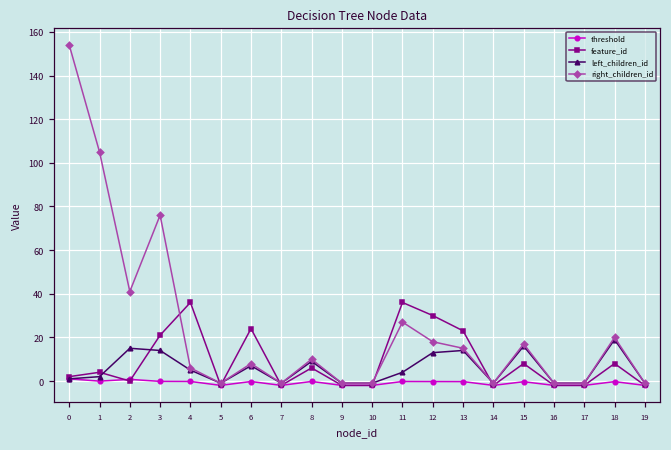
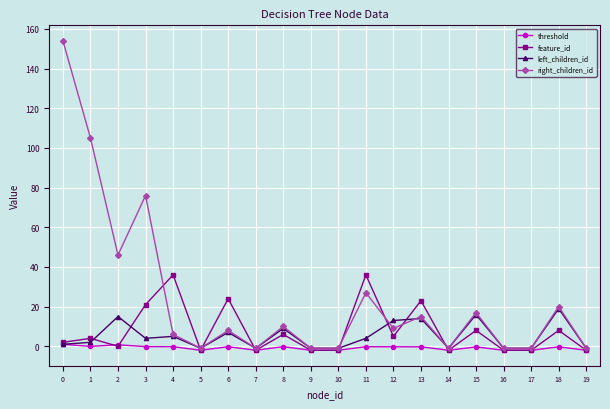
right_children_id, 2: 41 -> 46
left_children_id, 3: 14 -> 4
feature_id, 12: 30 -> 5
right_children_id, 12: 18 -> 9
